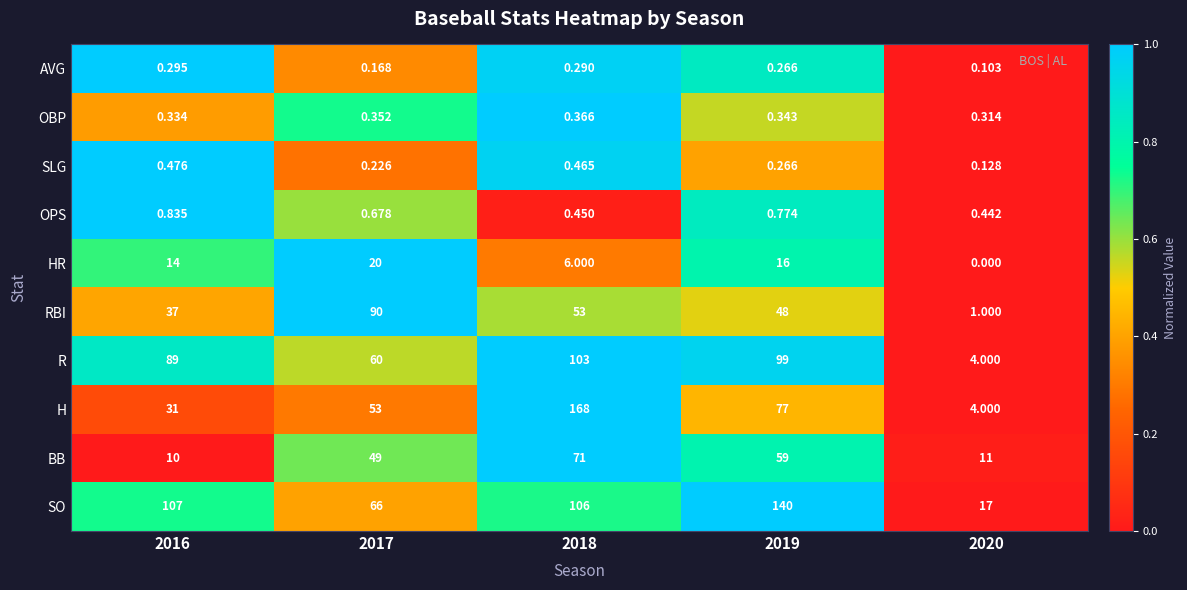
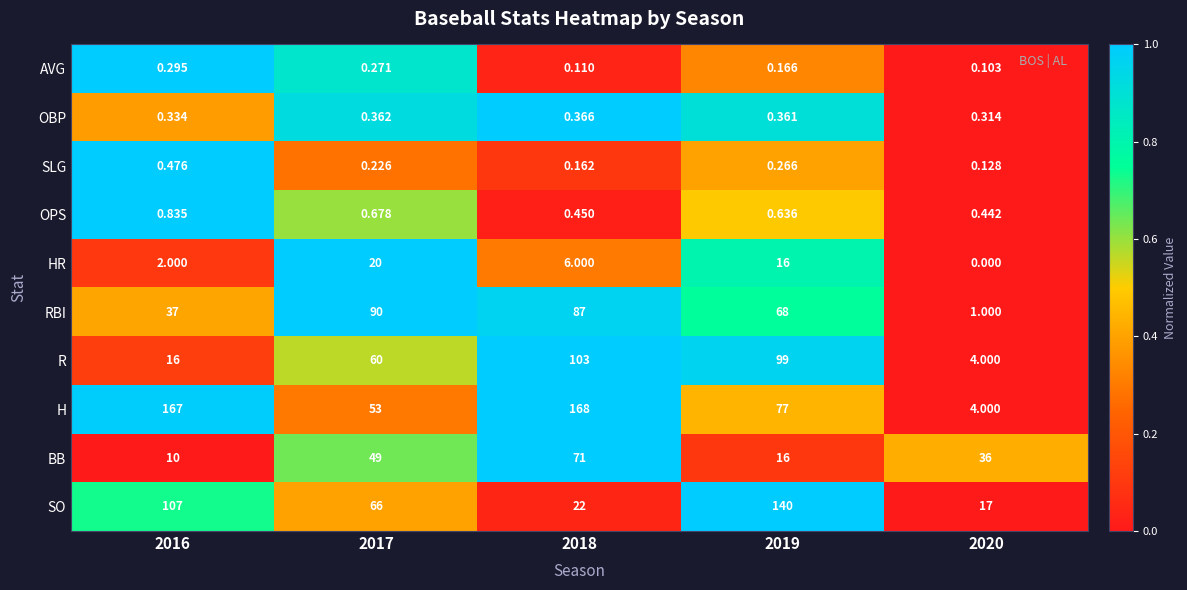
AVG, 2017: 0.168 -> 0.271
AVG, 2018: 0.290 -> 0.110
AVG, 2019: 0.266 -> 0.166
OBP, 2017: 0.352 -> 0.362
OBP, 2019: 0.343 -> 0.361
SLG, 2018: 0.465 -> 0.162
OPS, 2019: 0.774 -> 0.636
HR, 2016: 14 -> 2.000
RBI, 2018: 53 -> 87
RBI, 2019: 48 -> 68
R, 2016: 89 -> 16
H, 2016: 31 -> 167
BB, 2019: 59 -> 16
BB, 2020: 11 -> 36
SO, 2018: 106 -> 22
